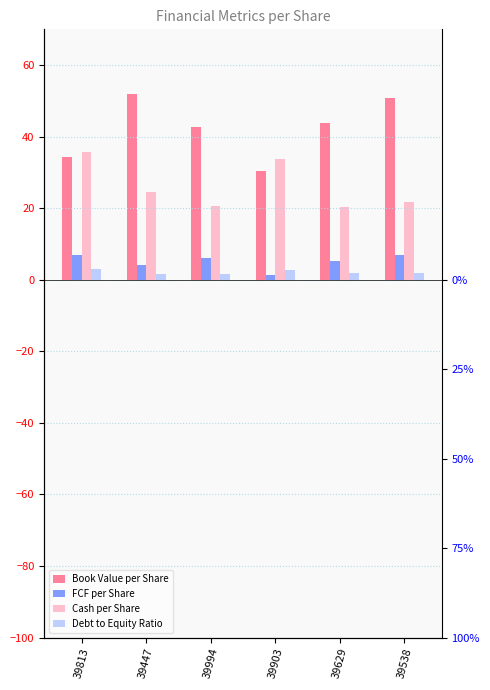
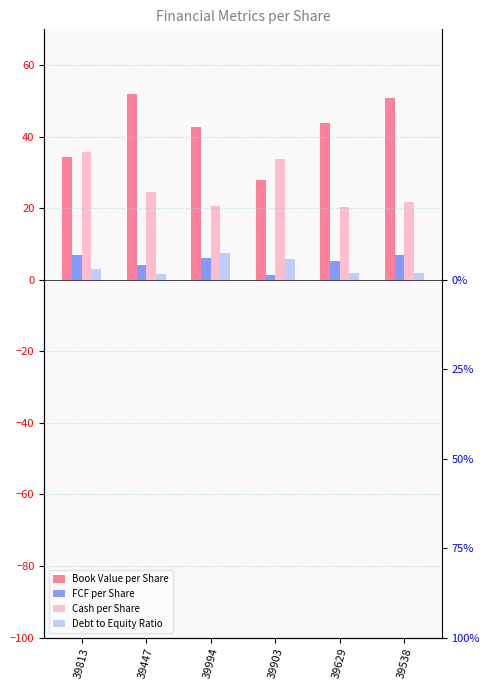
Debt to Equity Ratio, 39994: 2 -> 7
Book Value per Share, 39903: 30 -> 28
Debt to Equity Ratio, 39903: 3 -> 6
